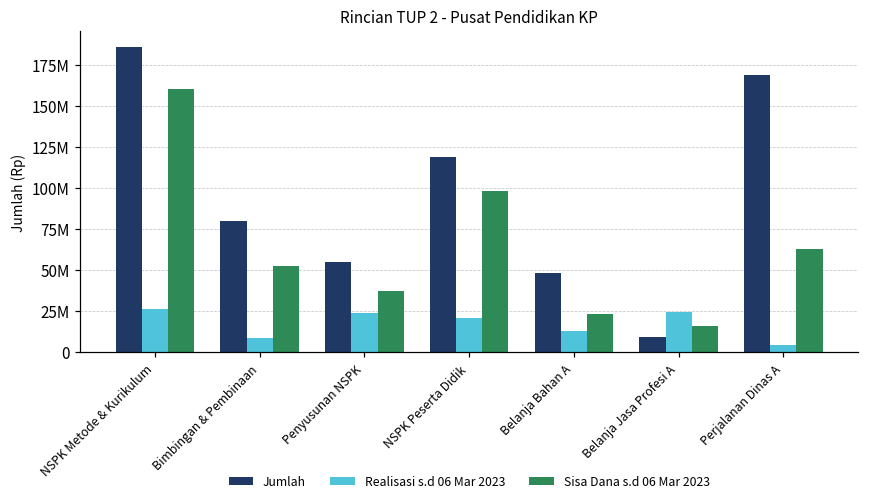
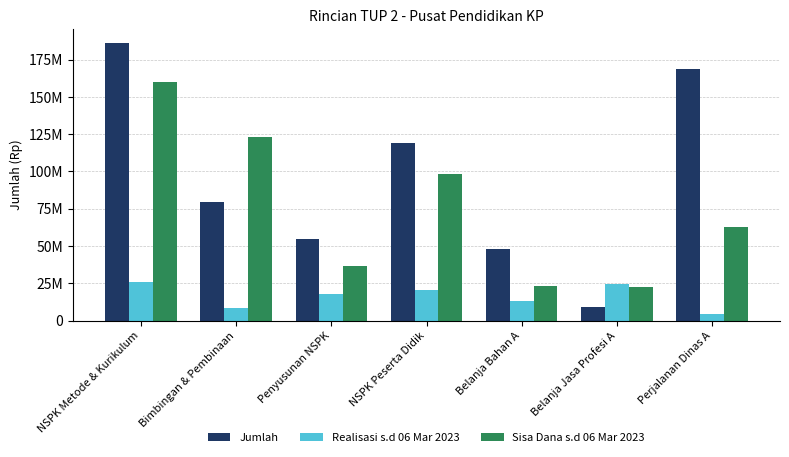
Sisa Dana s.d 06 Mar 2023, Bimbingan & Pembinaan: 52000000 -> 123000000
Realisasi s.d 06 Mar 2023, Penyusunan NSPK: 24000000 -> 18000000
Sisa Dana s.d 06 Mar 2023, Belanja Jasa Profesi A: 16000000 -> 23000000
